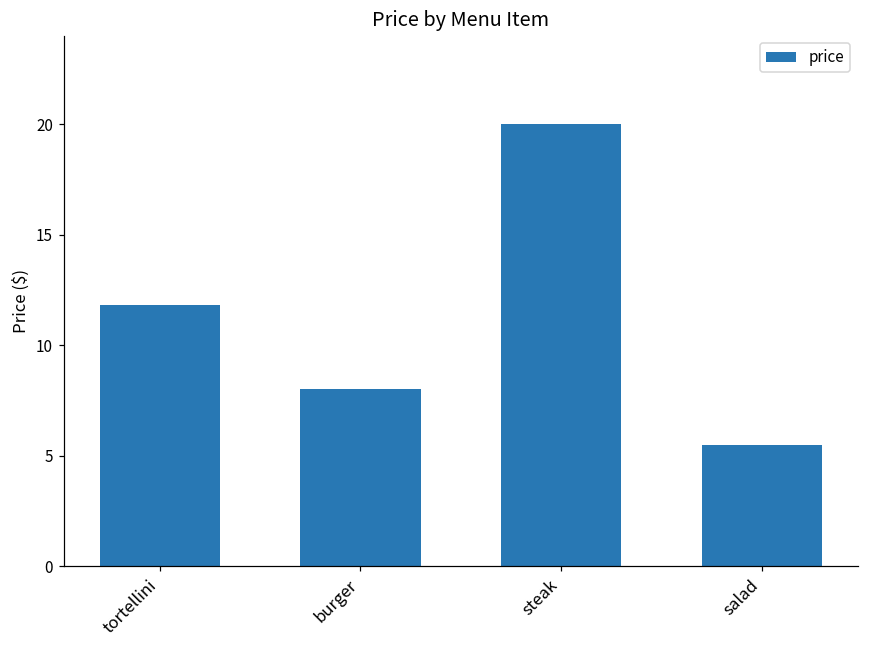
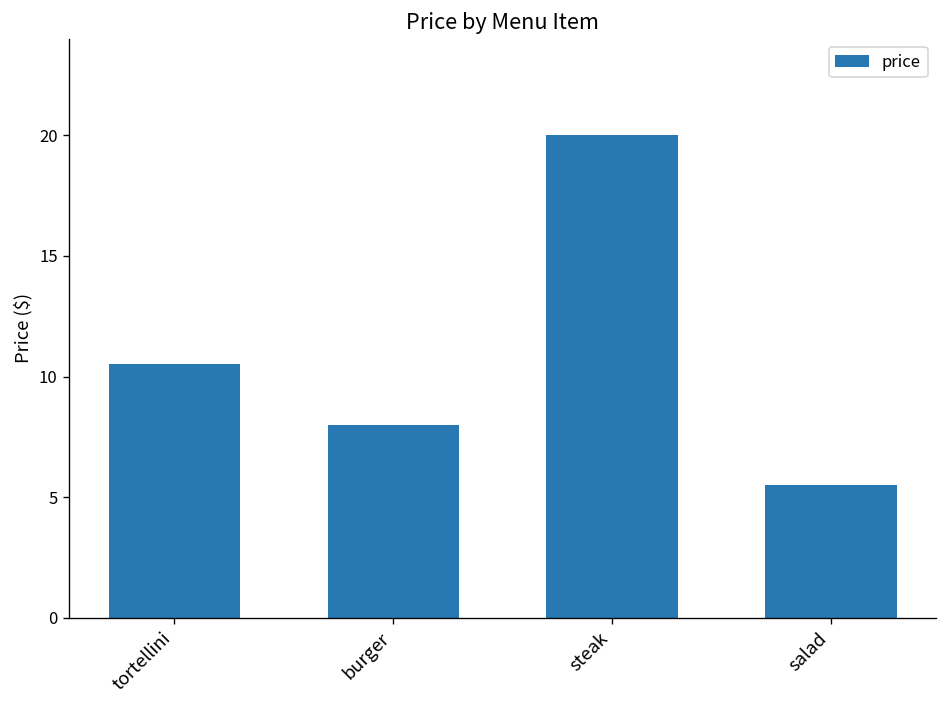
tortellini: 11.8 -> 10.5
